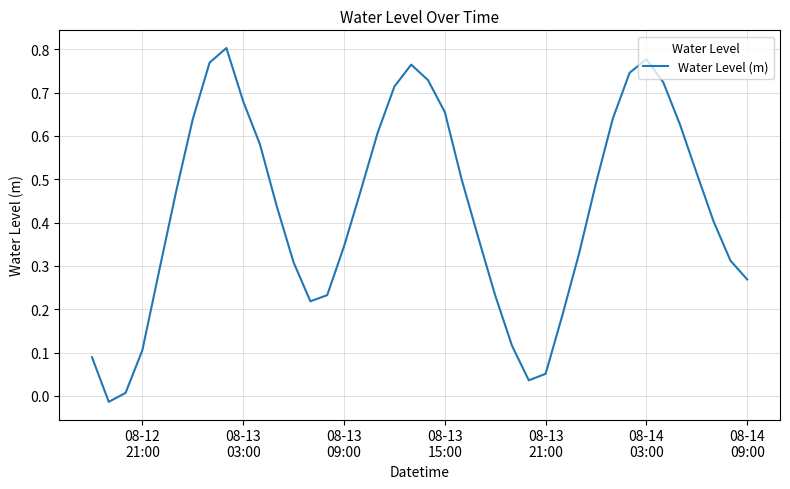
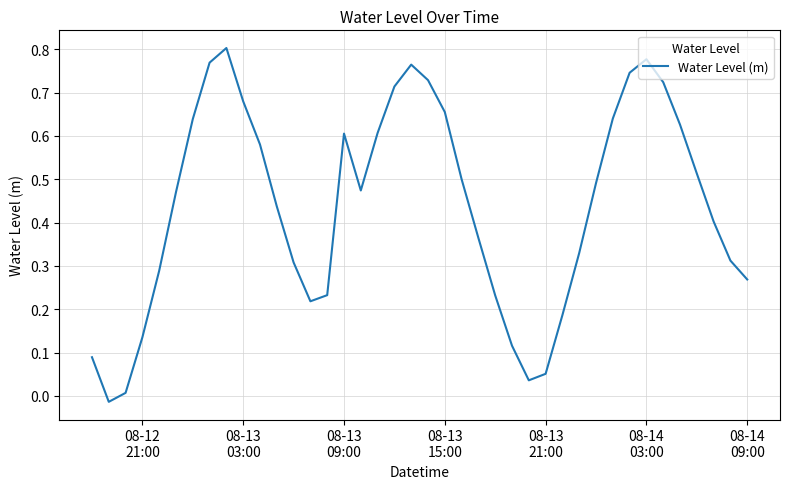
08-12 21:00: 0.11 -> 0.14
08-13 09:00: 0.34 -> 0.61
